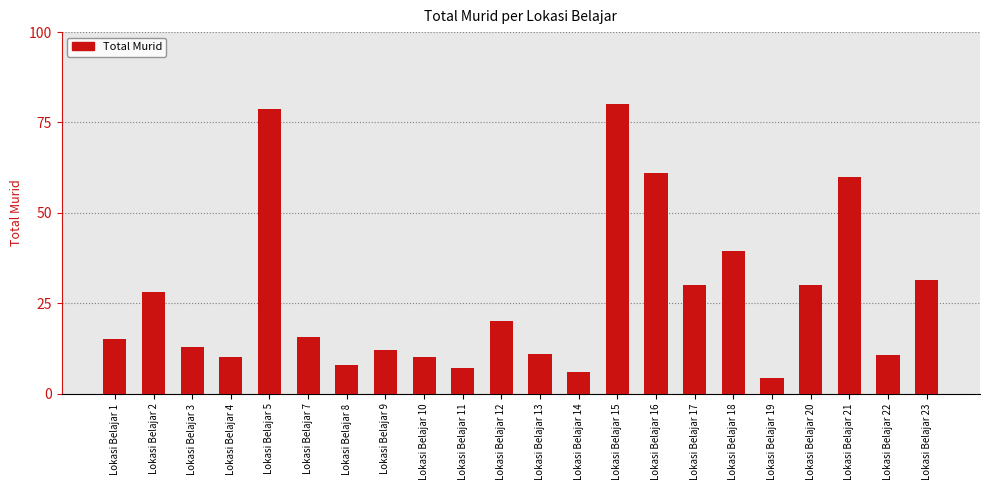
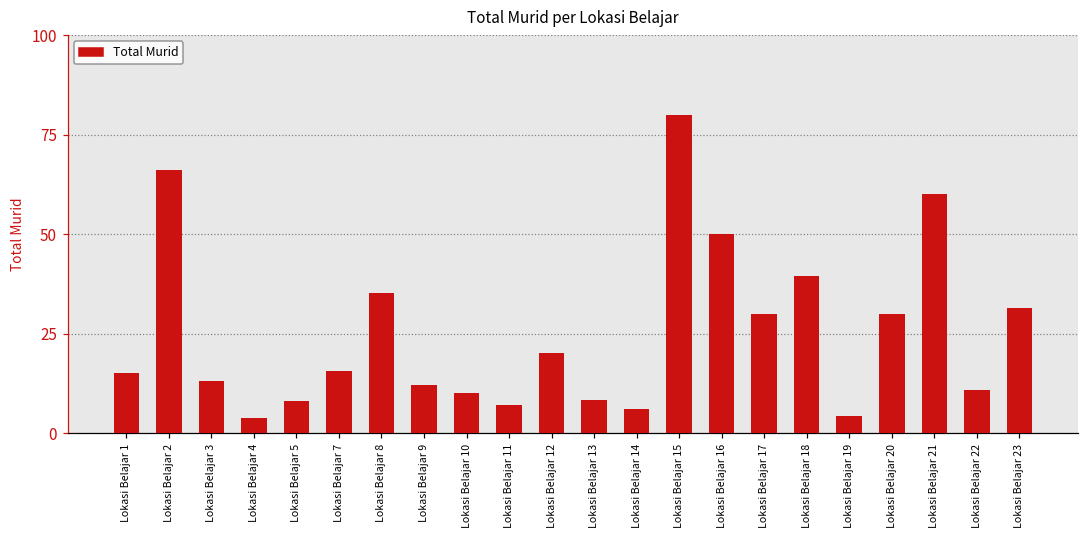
Lokasi Belajar 2: 28 -> 66
Lokasi Belajar 4: 10 -> 4
Lokasi Belajar 5: 79 -> 8
Lokasi Belajar 8: 8 -> 35
Lokasi Belajar 13: 11 -> 8
Lokasi Belajar 16: 61 -> 50
